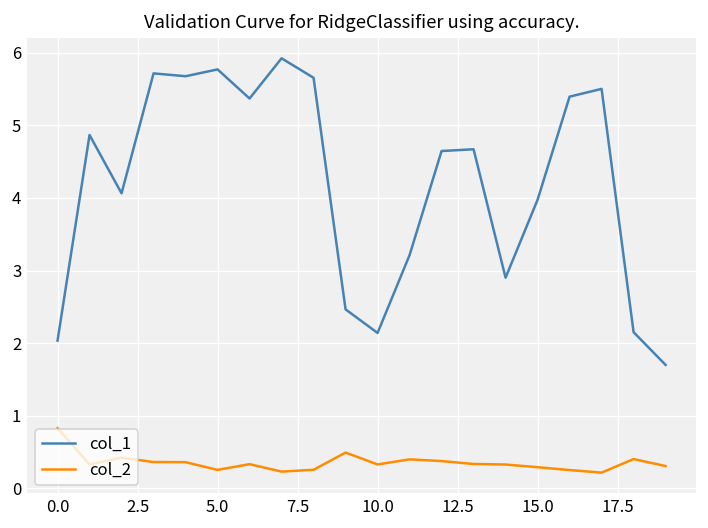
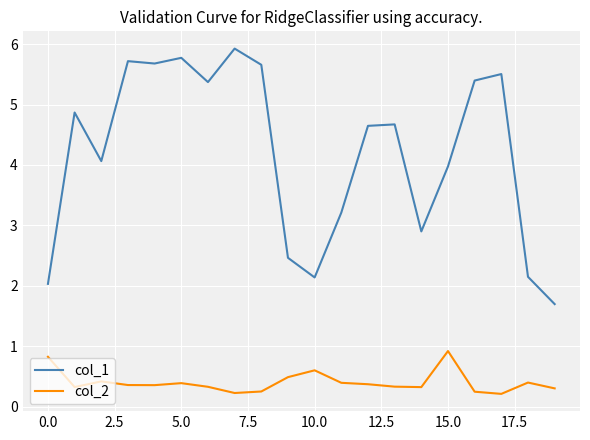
col_2, 5.0: 0.3 -> 0.4
col_2, 10.0: 0.3 -> 0.6
col_2, 15.0: 0.3 -> 0.9
